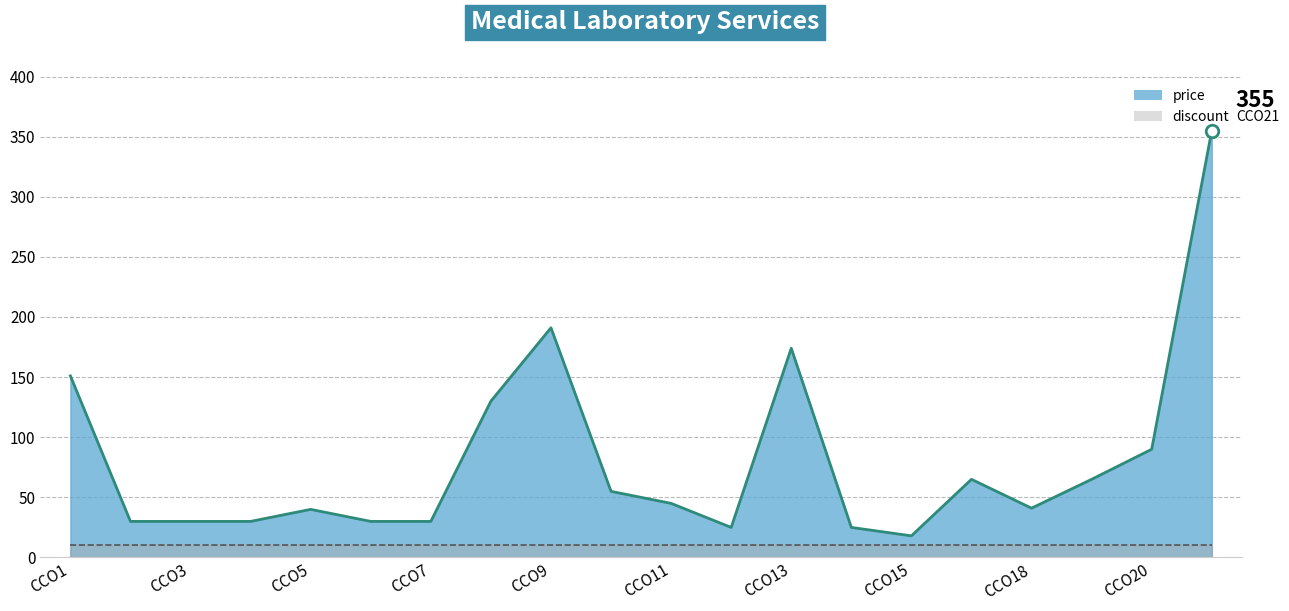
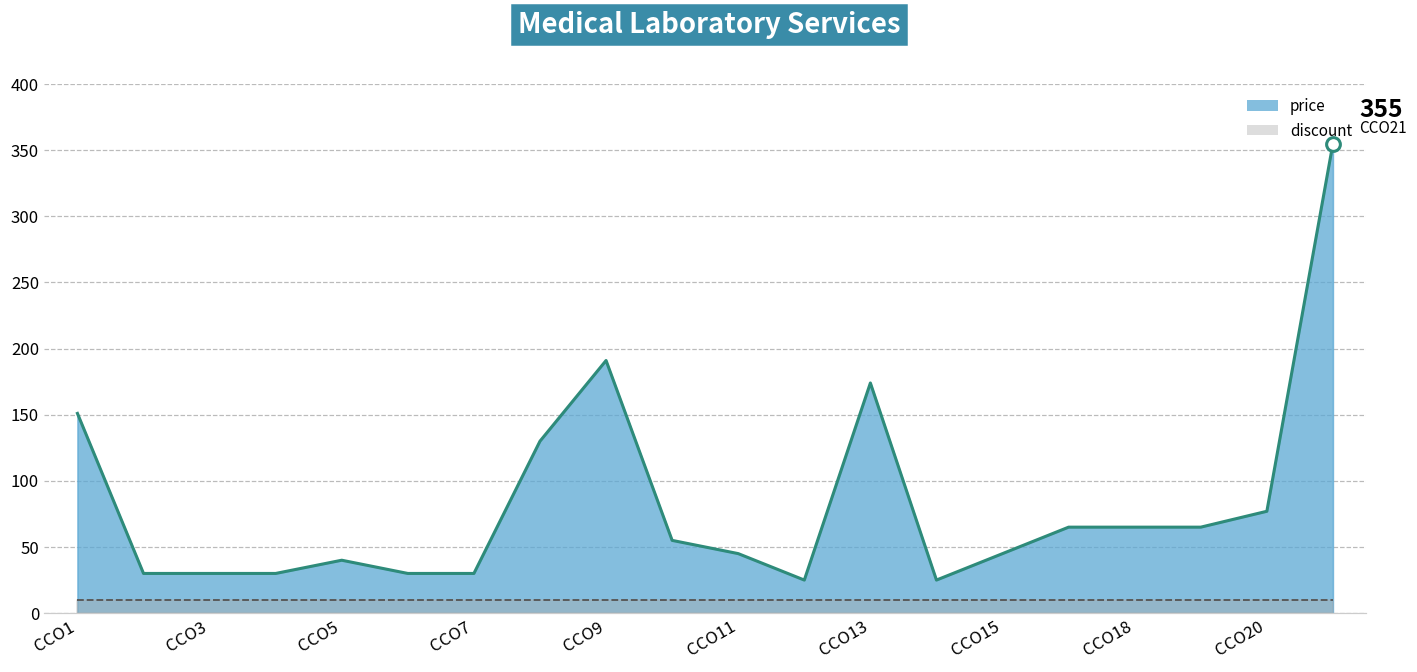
price, CCO15: 18 -> 45
price, CCO18: 41 -> 65
price, CCO20: 90 -> 77
